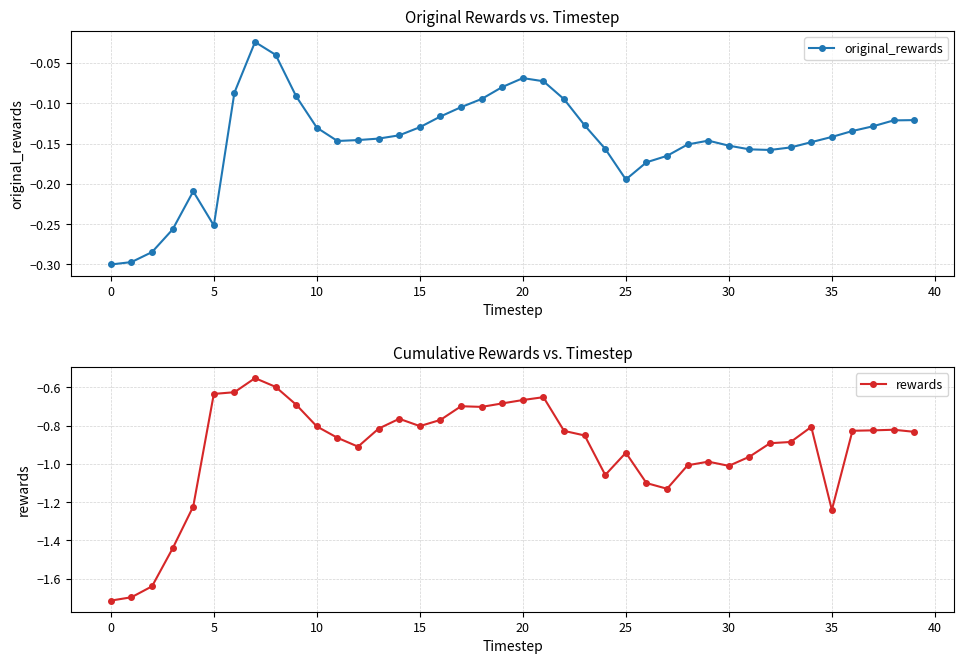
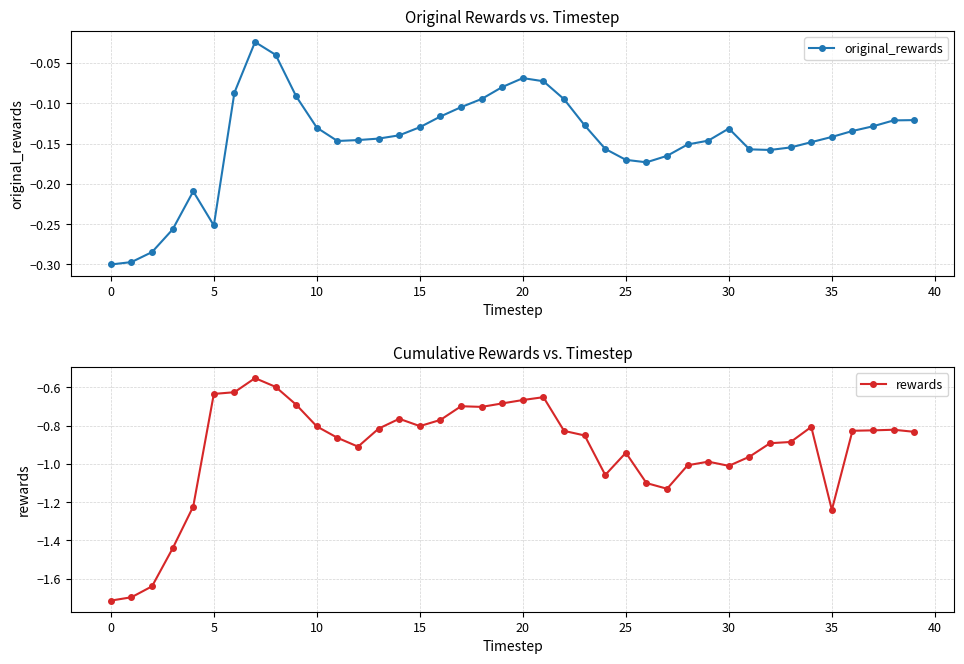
Original Rewards vs. Timestep, 25: -0.19 -> -0.17
Original Rewards vs. Timestep, 30: -0.15 -> -0.13
